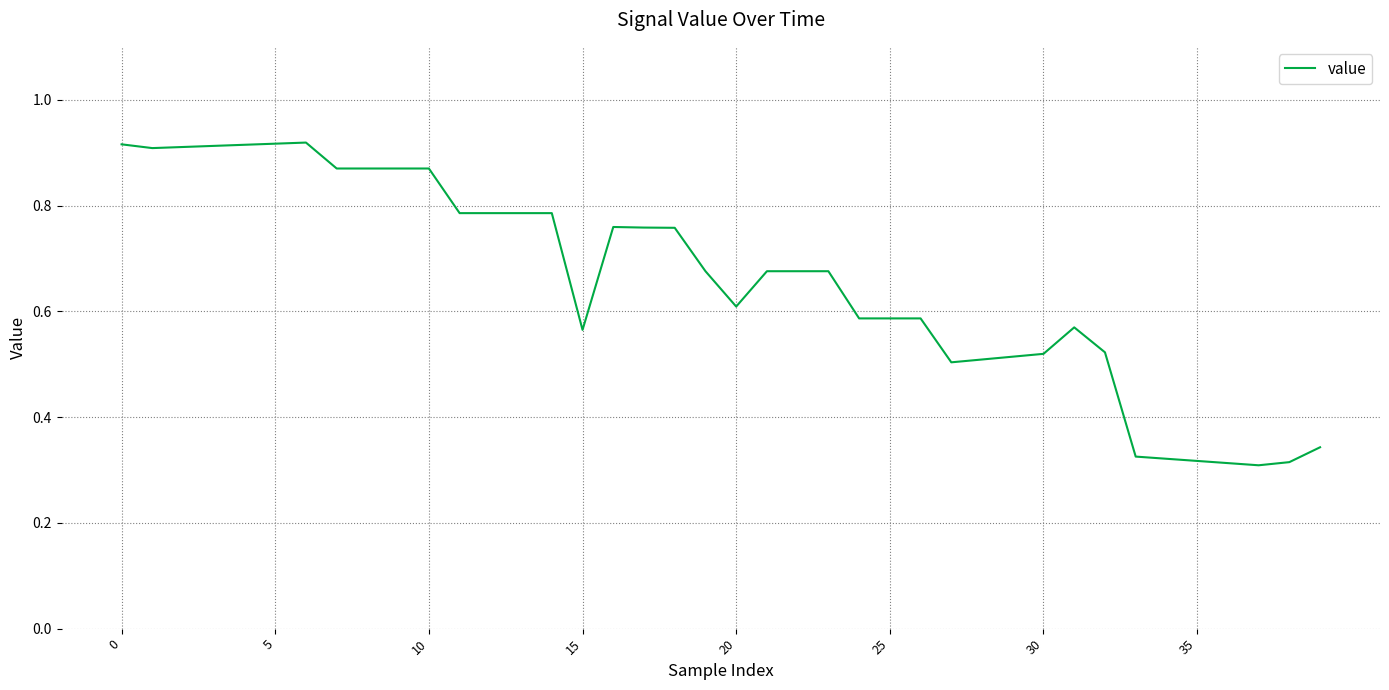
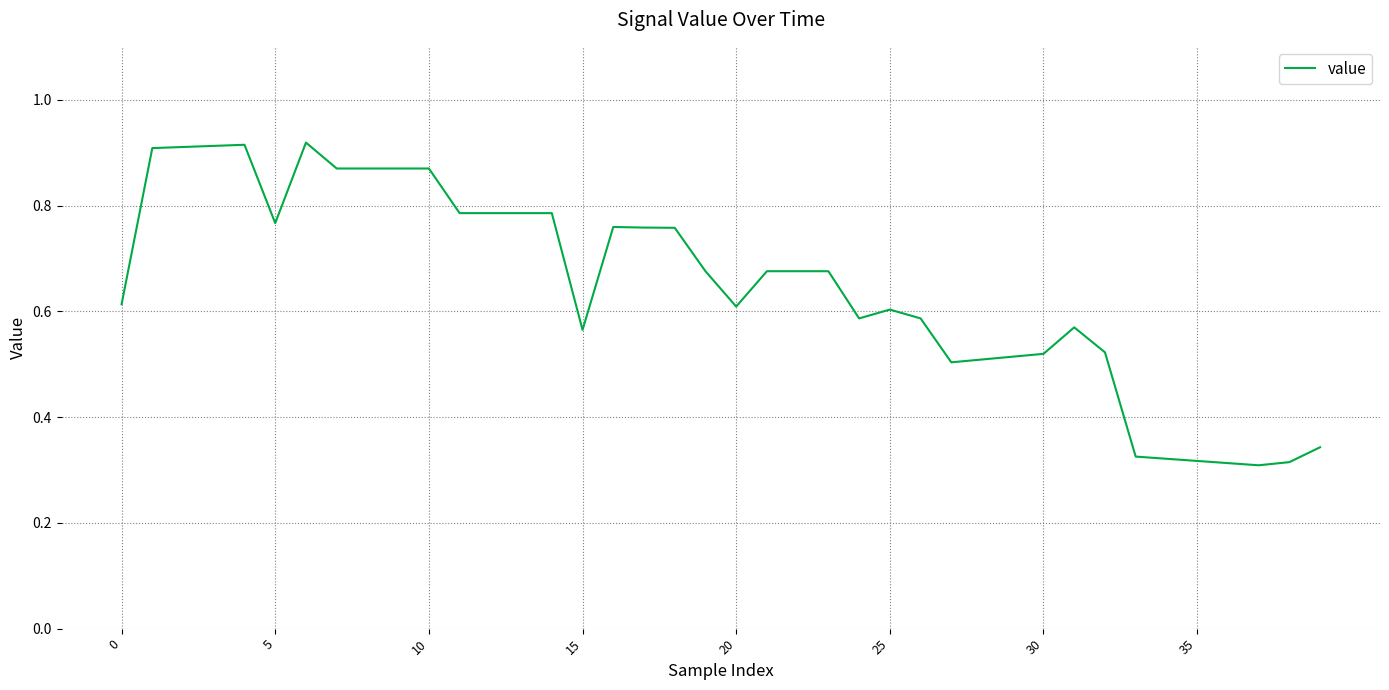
0: 0.92 -> 0.61
5: 0.92 -> 0.77
25: 0.59 -> 0.60
